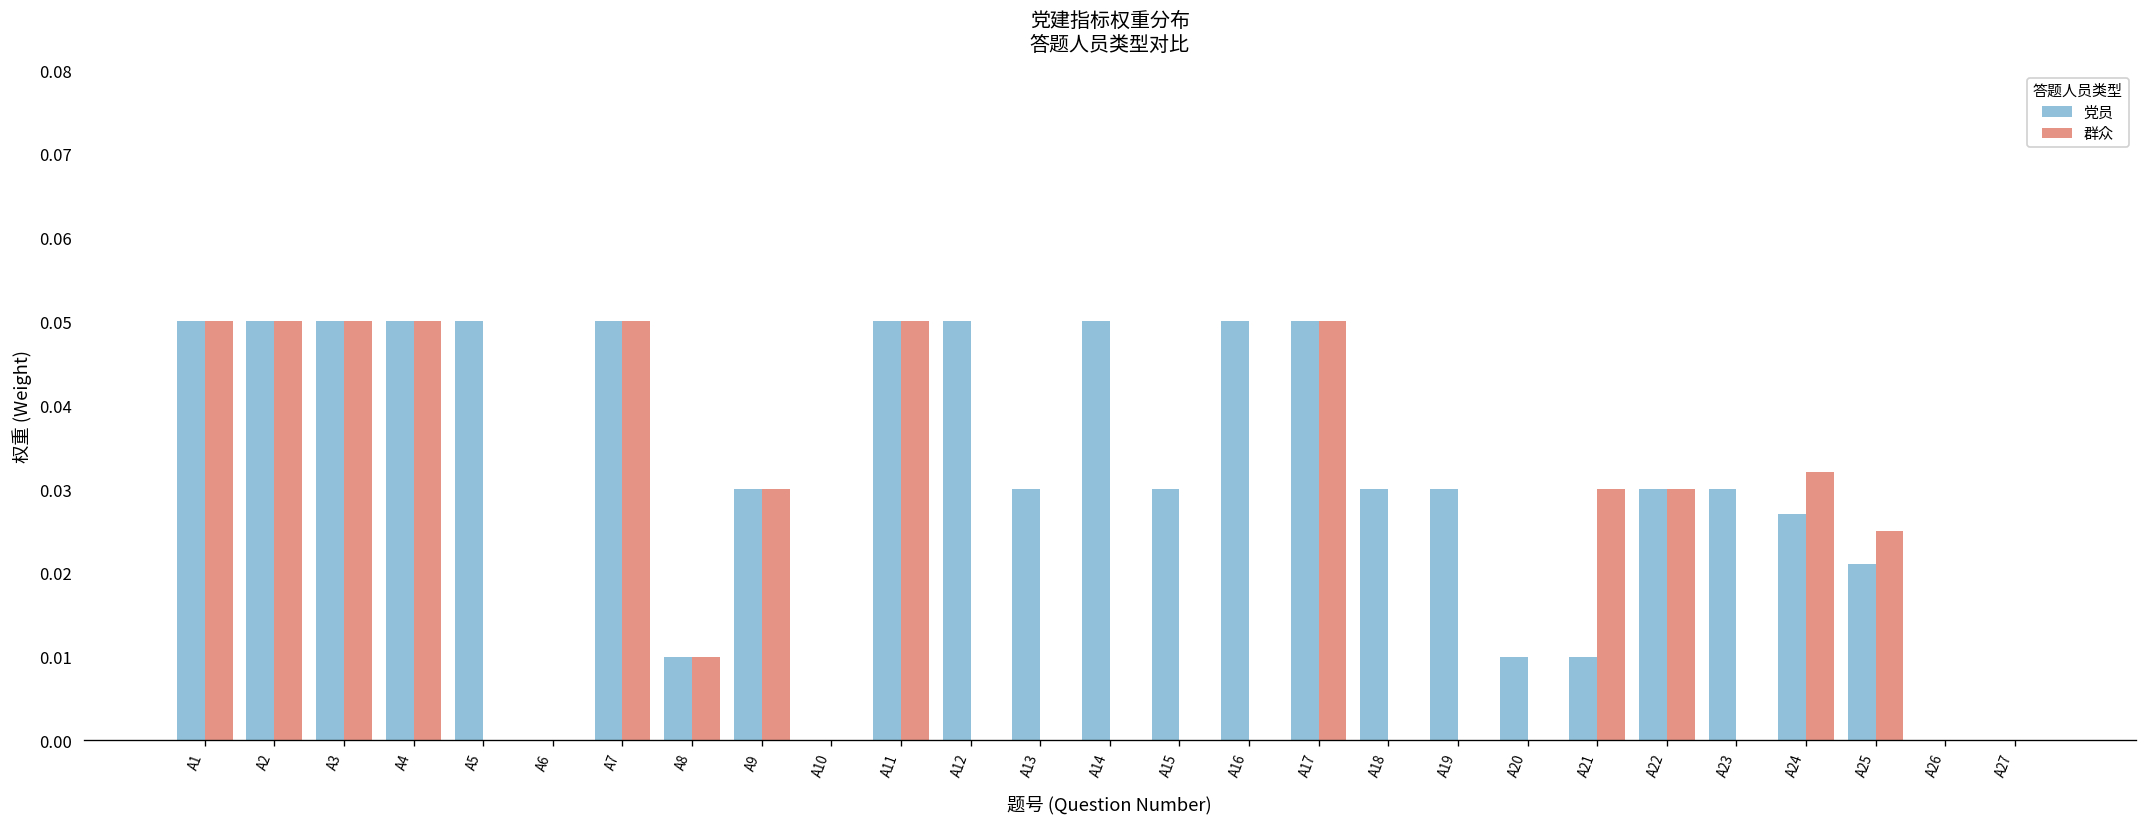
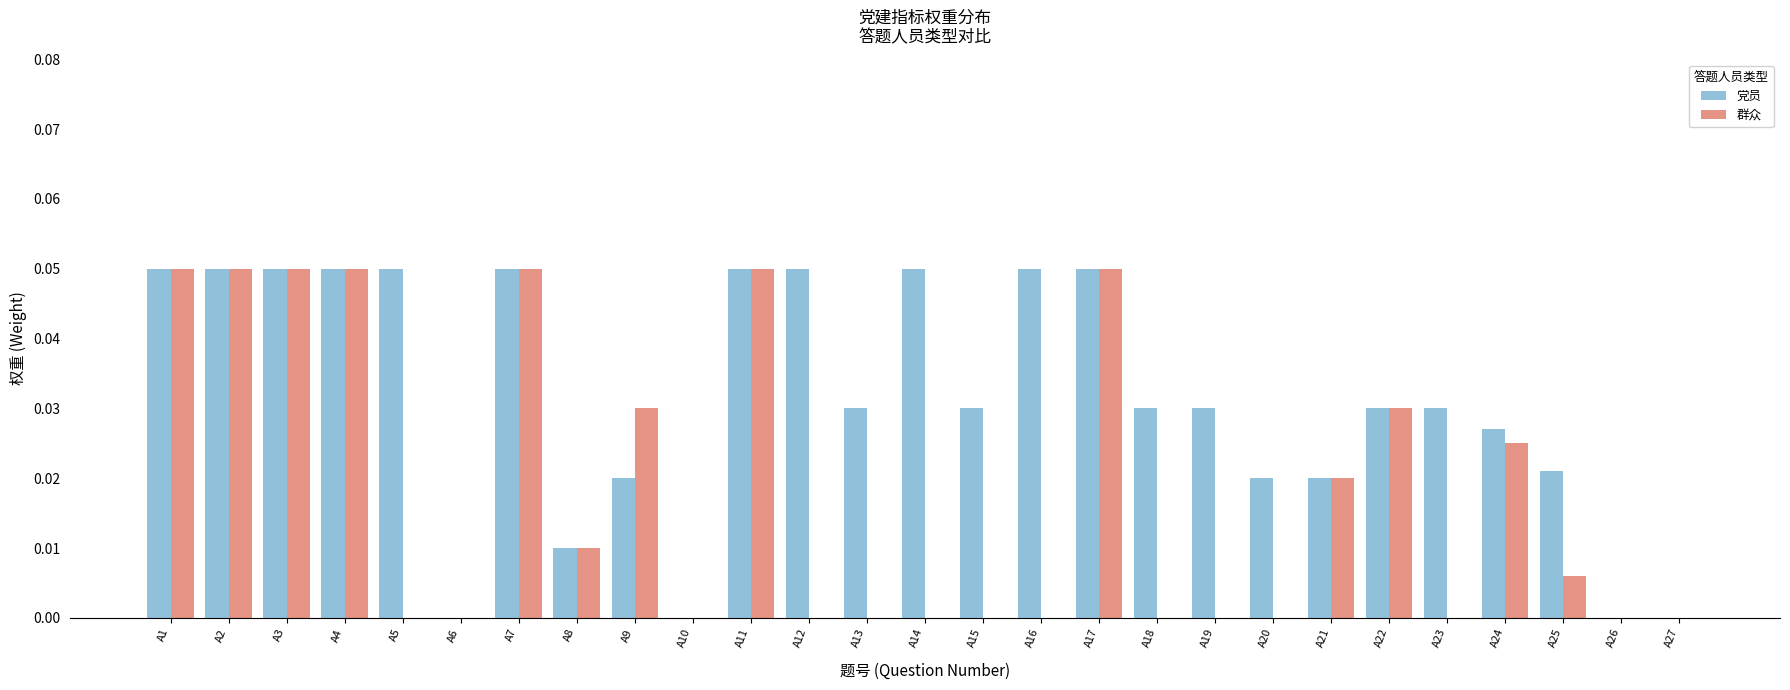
党员, A9: 0.03 -> 0.02
党员, A20: 0.01 -> 0.02
党员, A21: 0.01 -> 0.02
群众, A21: 0.03 -> 0.02
群众, A24: 0.032 -> 0.025
群众, A25: 0.025 -> 0.006
